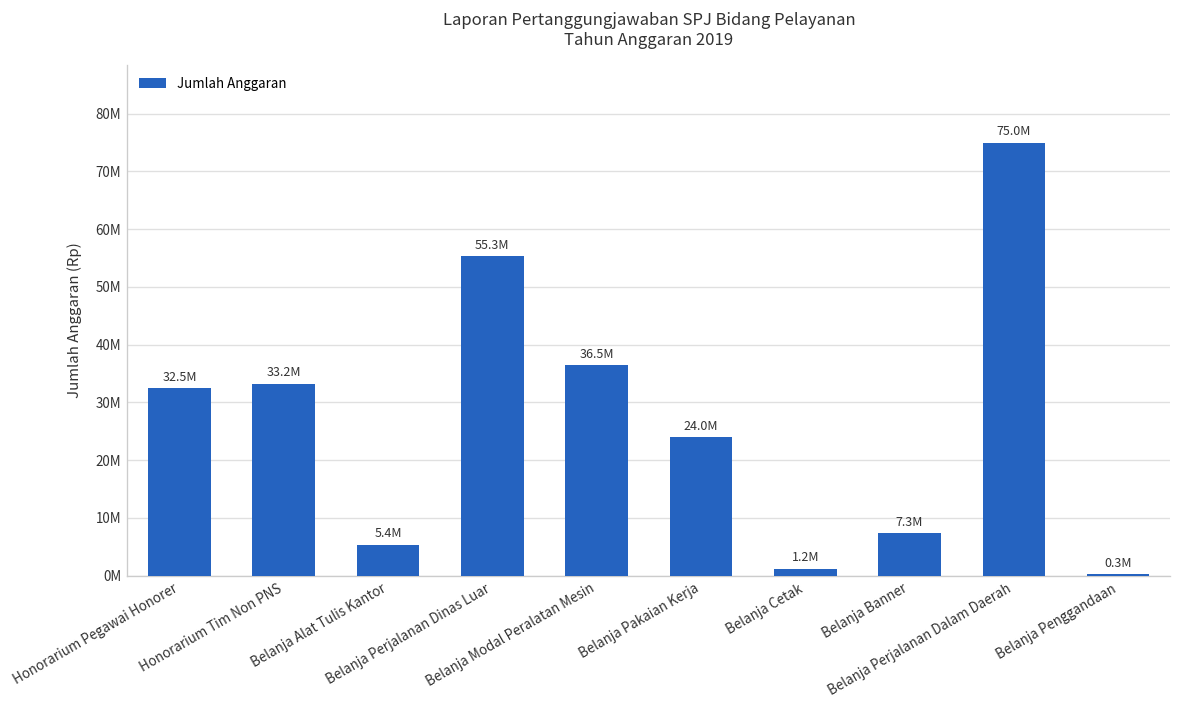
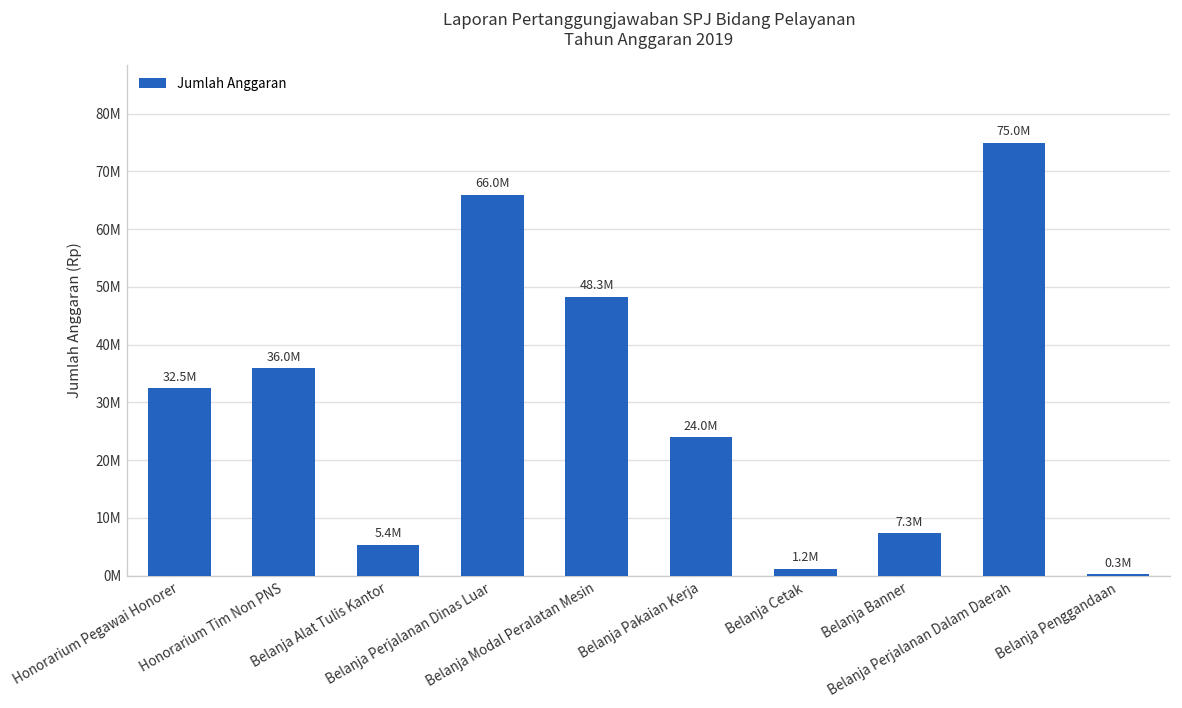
Honorarium Tim Non PNS: 33.2M -> 36.0M
Belanja Perjalanan Dinas Luar: 55.3M -> 66.0M
Belanja Modal Peralatan Mesin: 36.5M -> 48.3M
